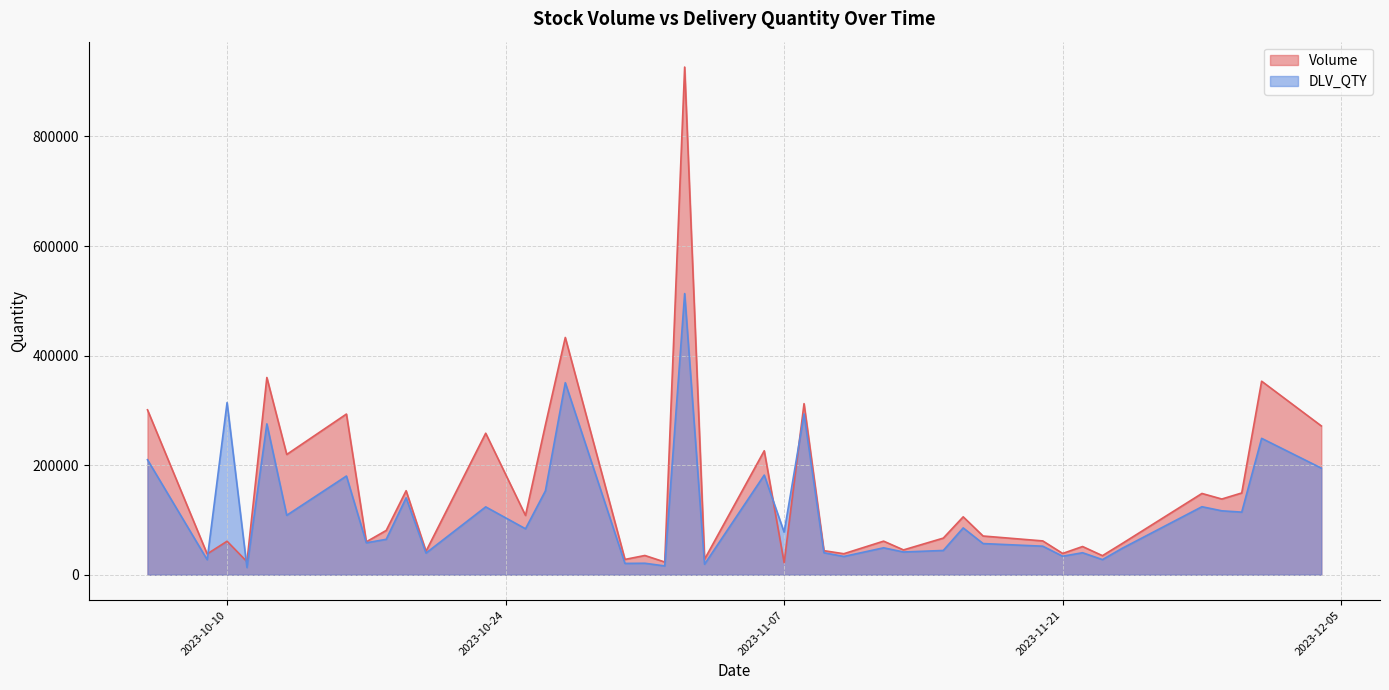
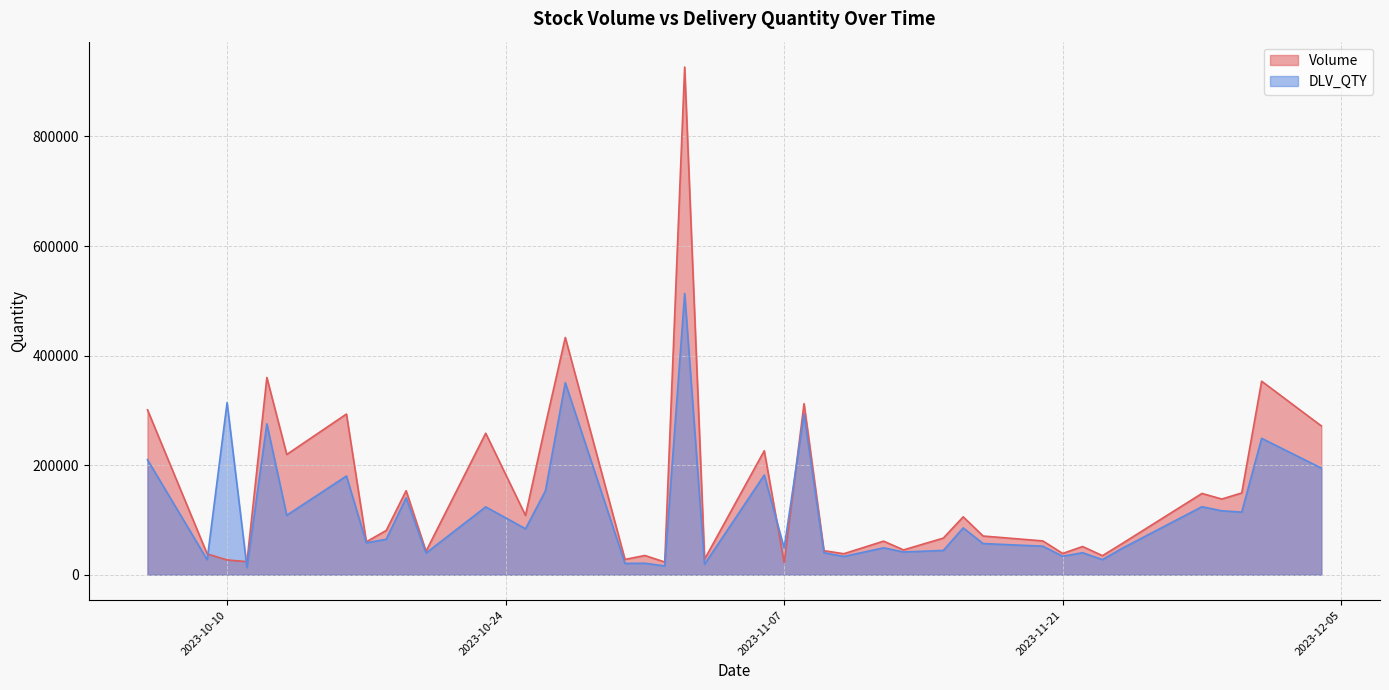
Volume, 2023-10-10: 60000 -> 30000
DLV_QTY, 2023-11-07: 80000 -> 50000
